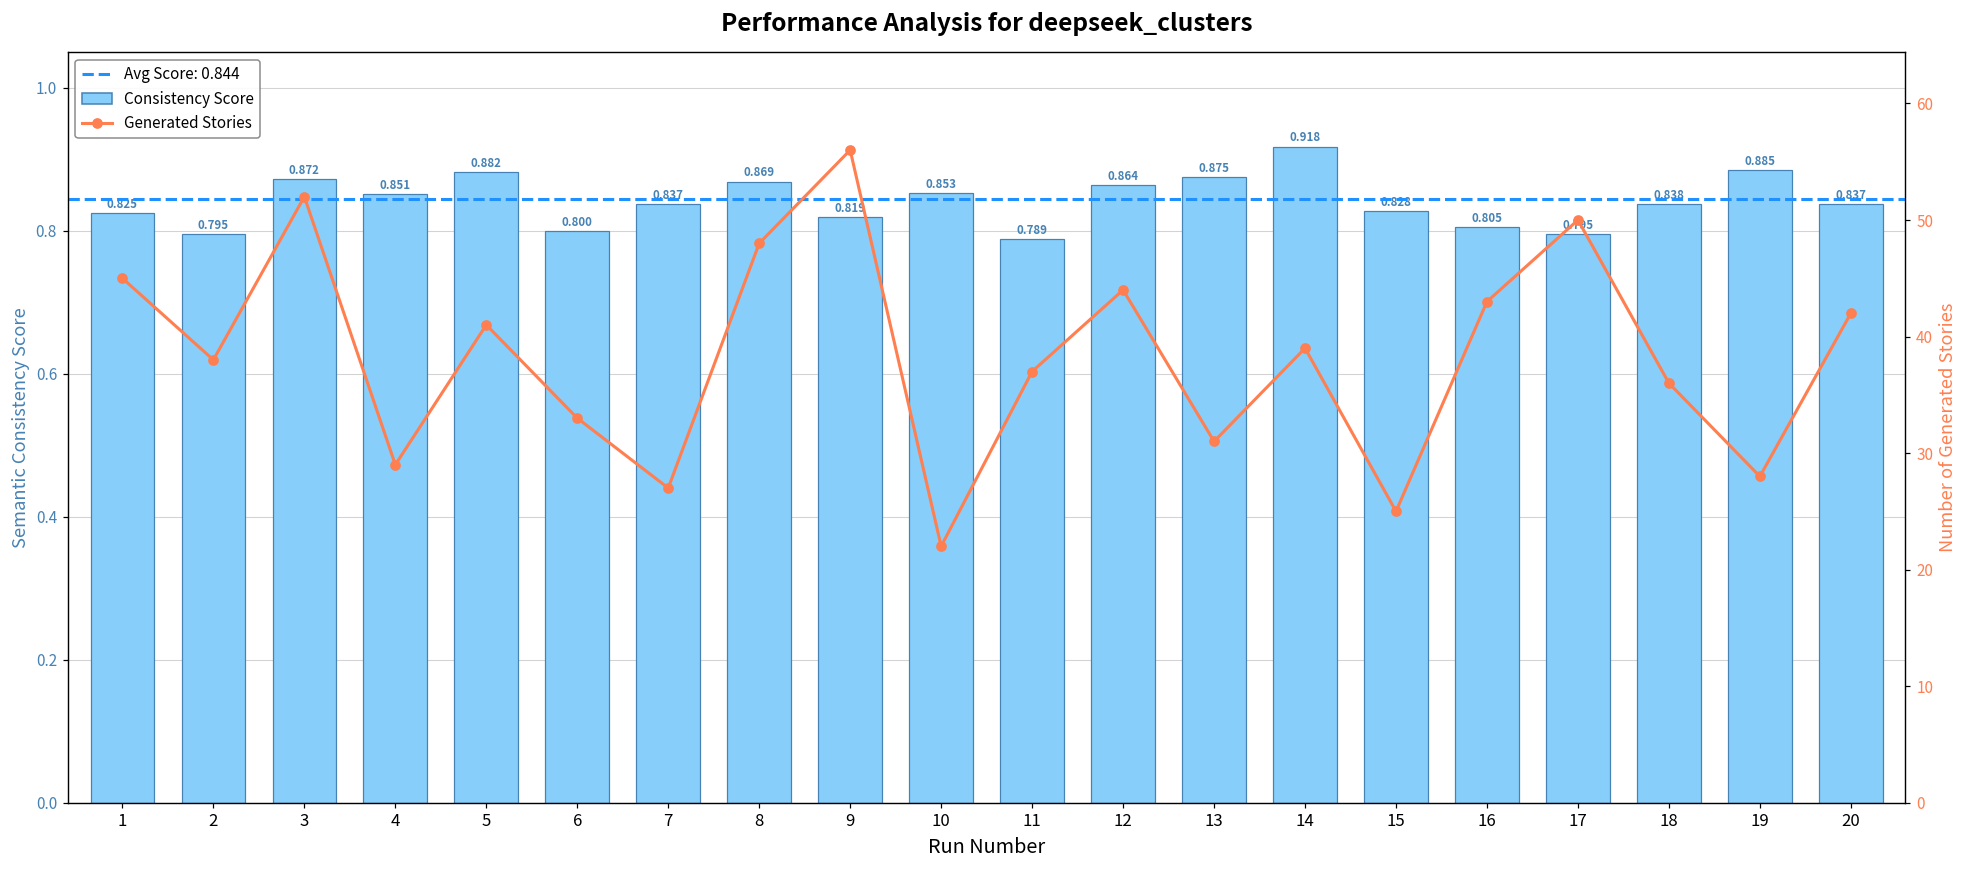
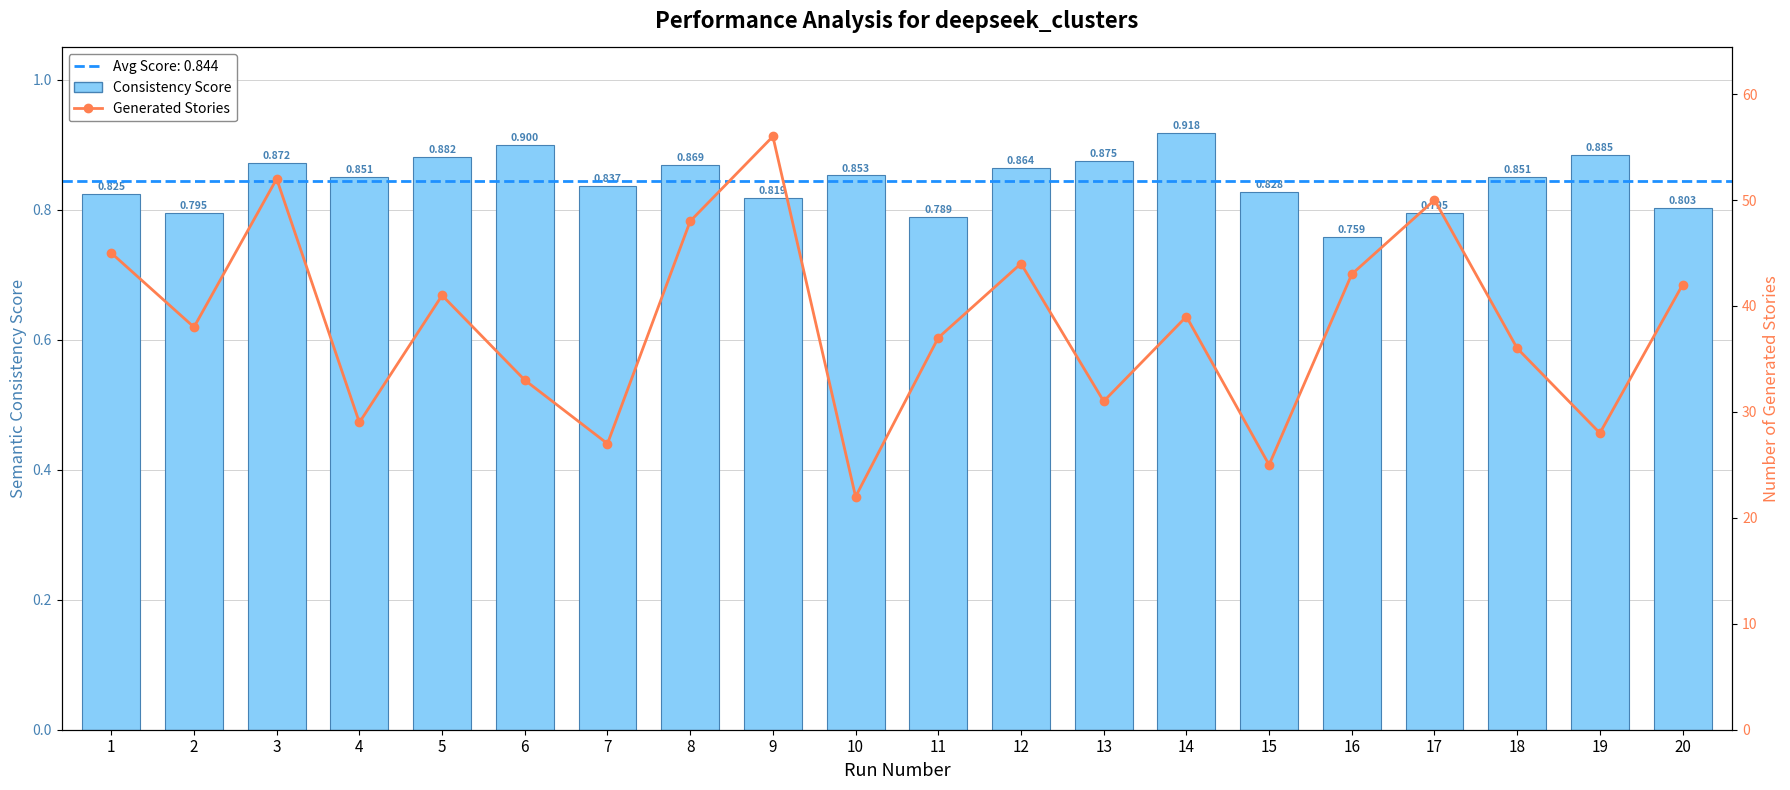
Consistency Score, 6: 0.800 -> 0.900
Consistency Score, 16: 0.805 -> 0.759
Consistency Score, 18: 0.838 -> 0.851
Consistency Score, 20: 0.837 -> 0.803
